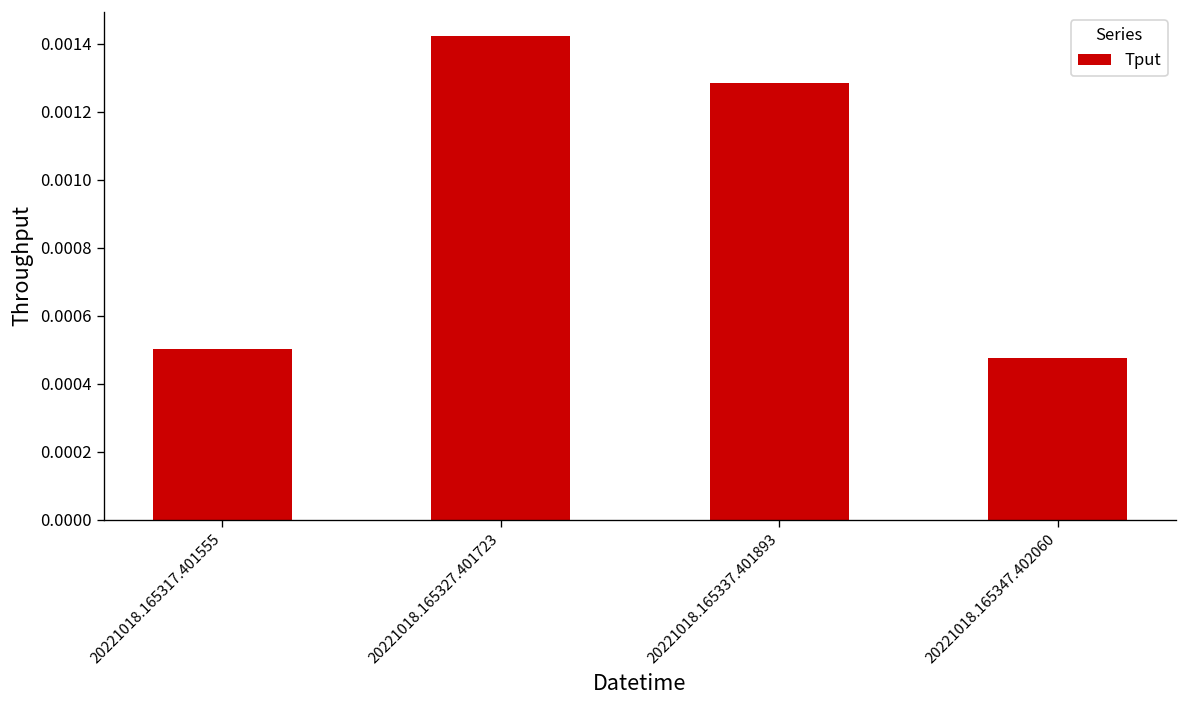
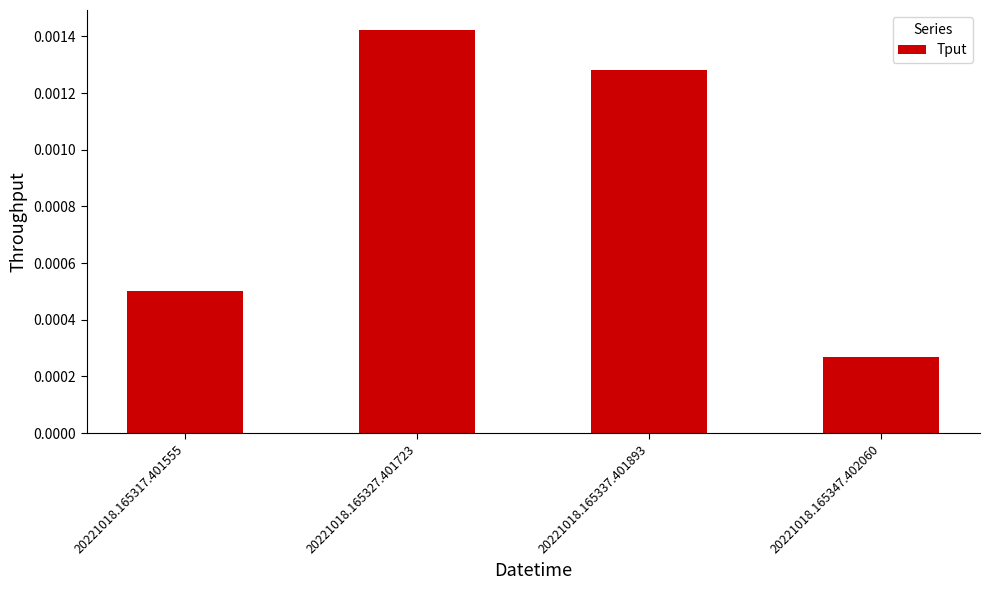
20221018.165347.402060: 0.00048 -> 0.00027
